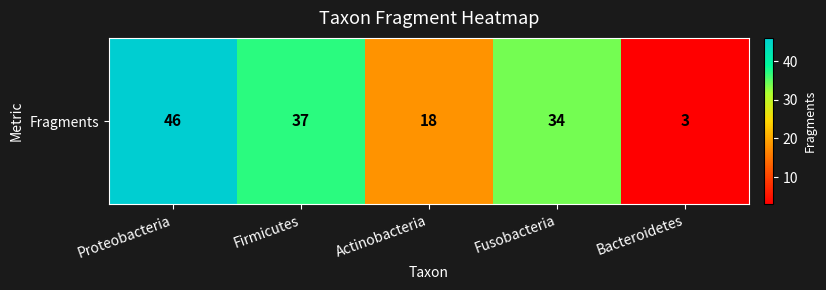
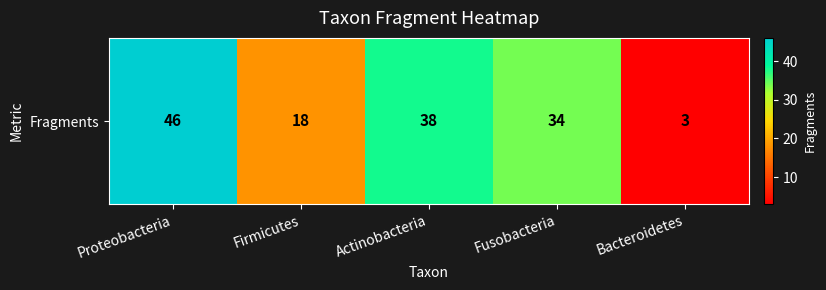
Fragments, Firmicutes: 37 -> 18
Fragments, Actinobacteria: 18 -> 38
